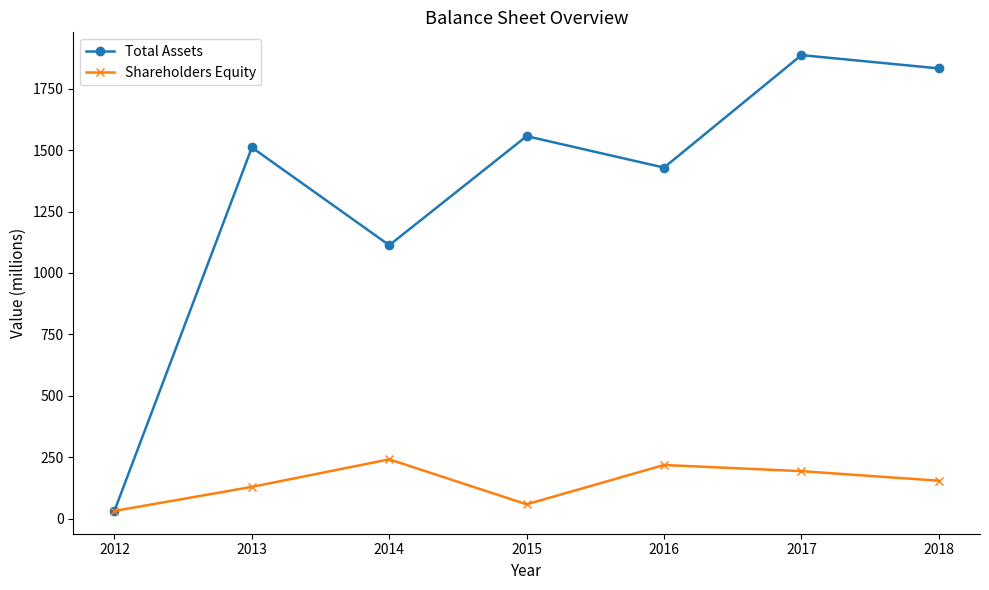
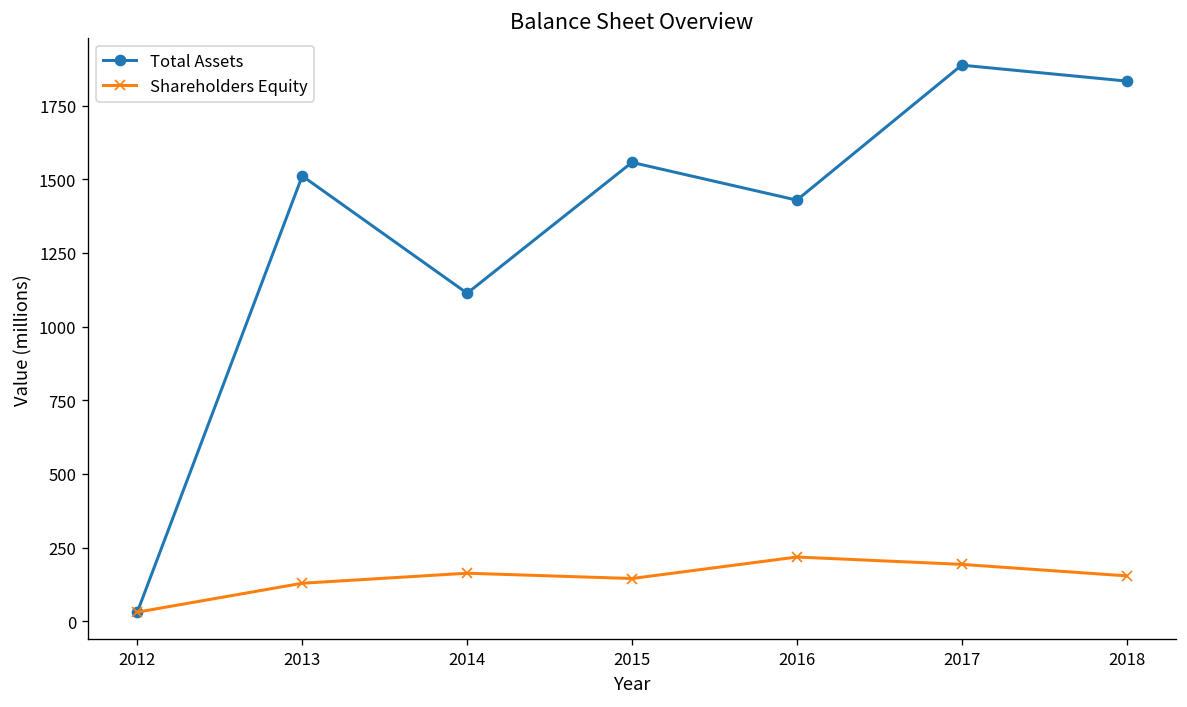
Shareholders Equity, 2014: 240 -> 160
Shareholders Equity, 2015: 60 -> 150
